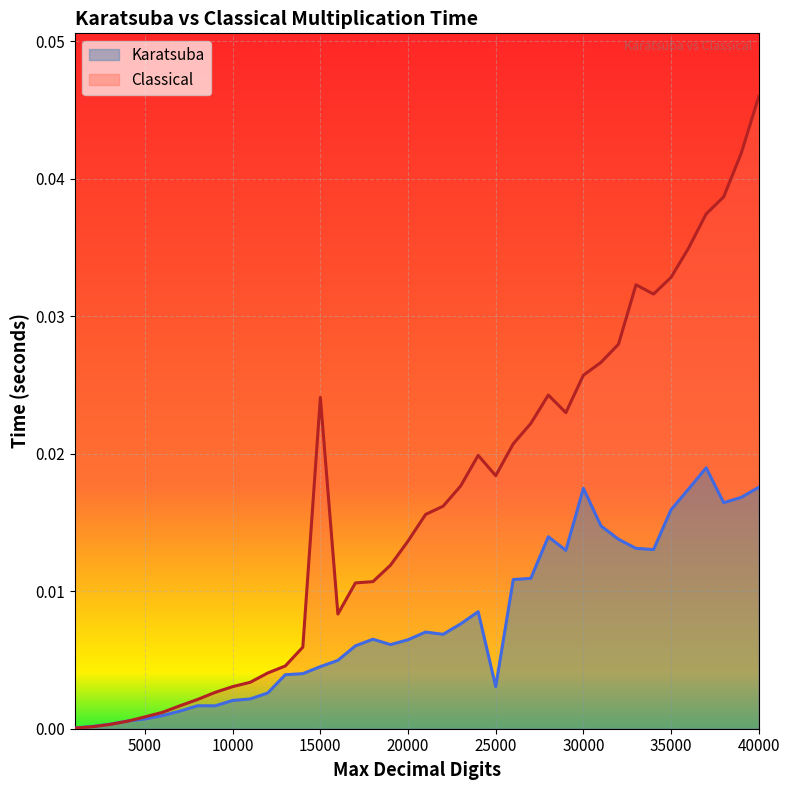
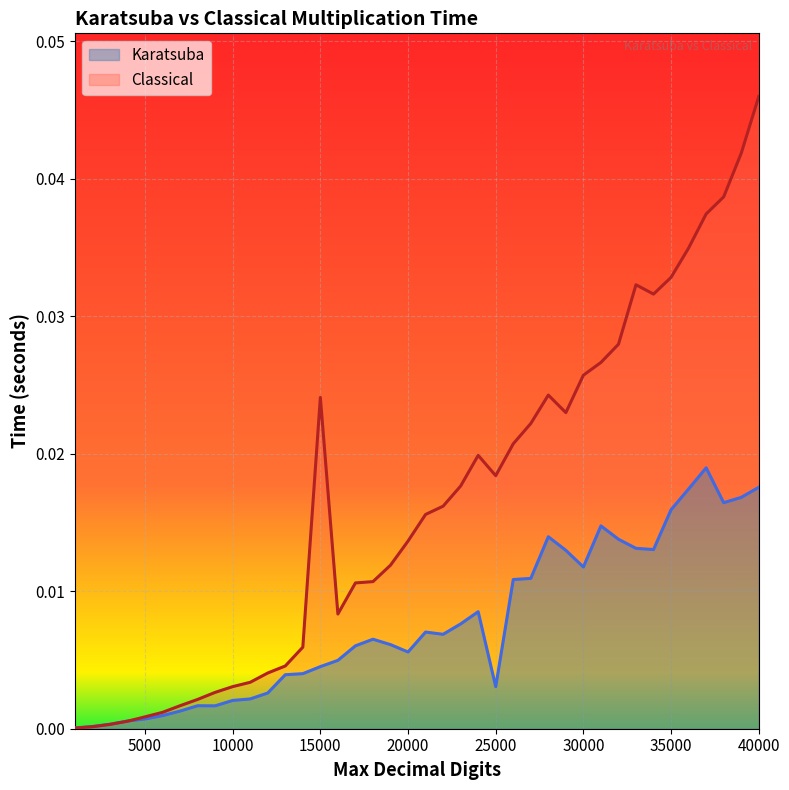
Karatsuba, 20000: 0.0065 -> 0.0056
Karatsuba, 30000: 0.0175 -> 0.0118
